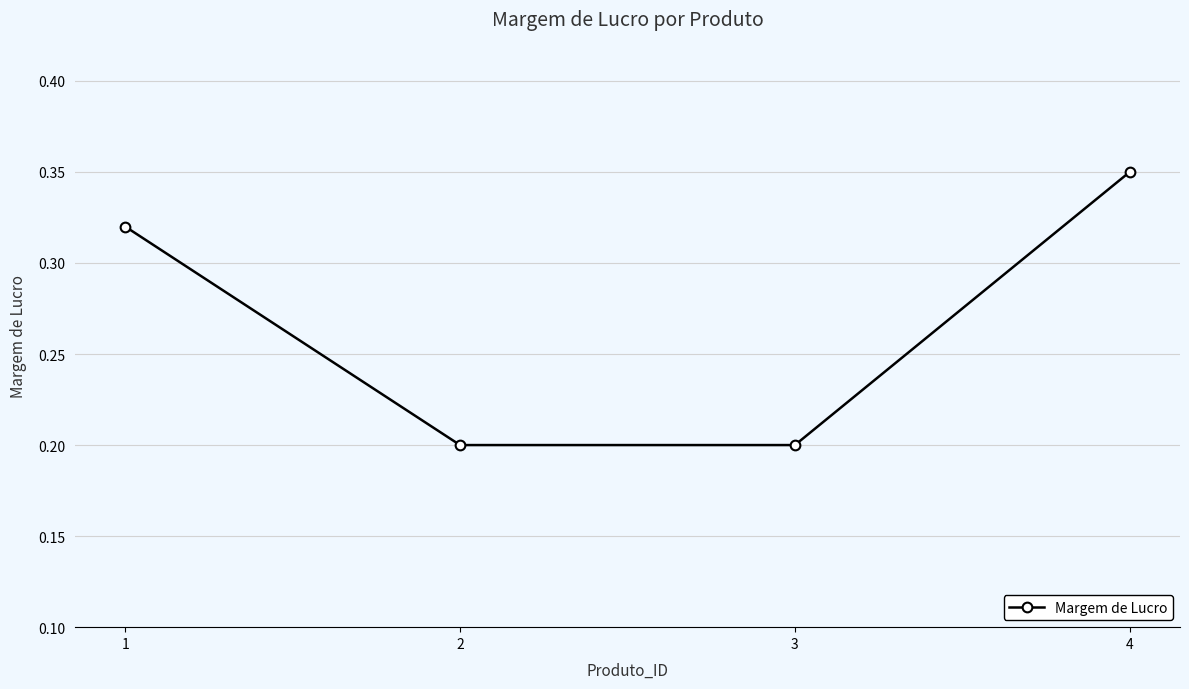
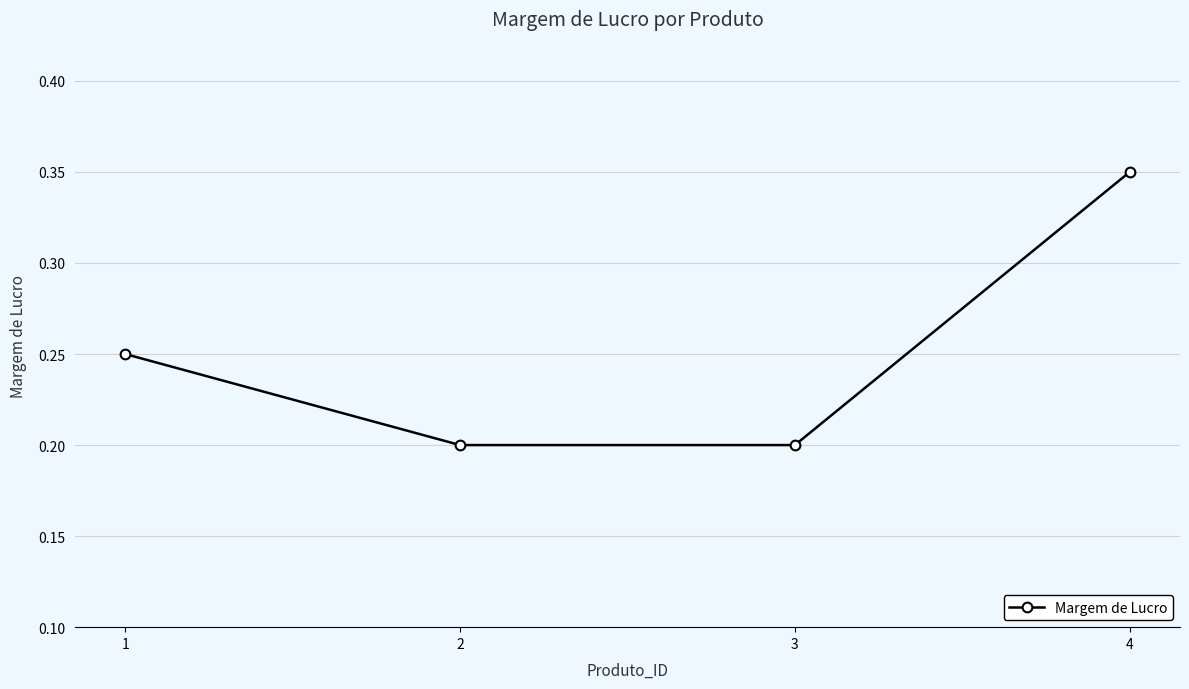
1: 0.32 -> 0.25
